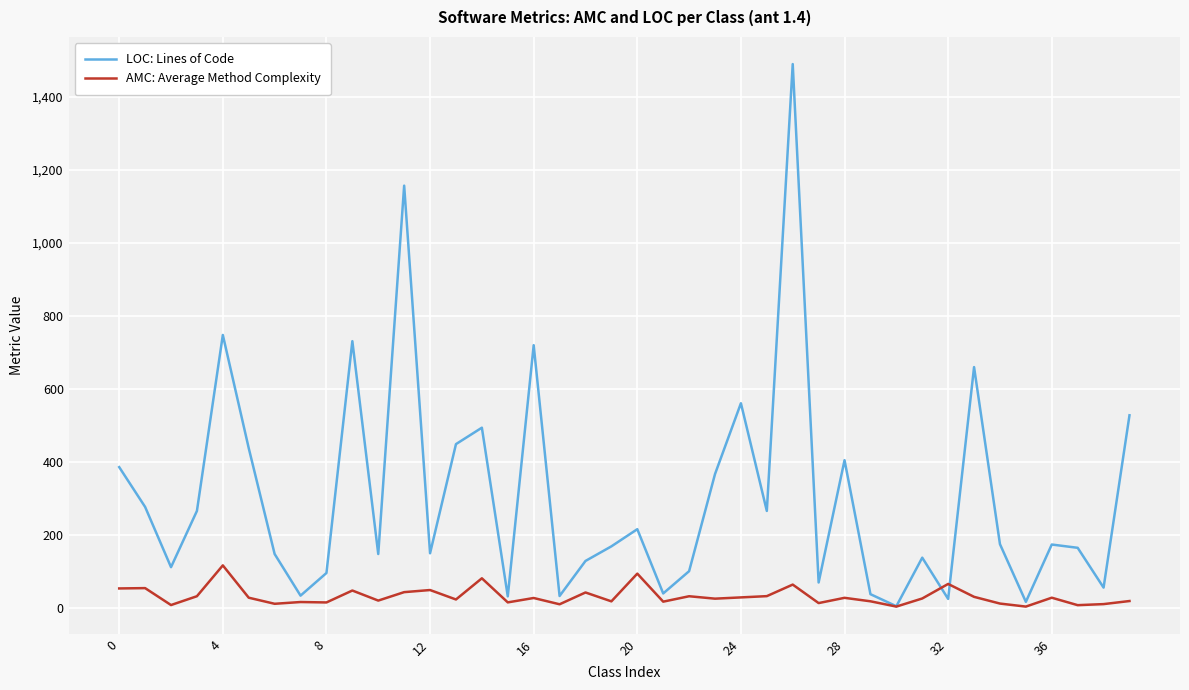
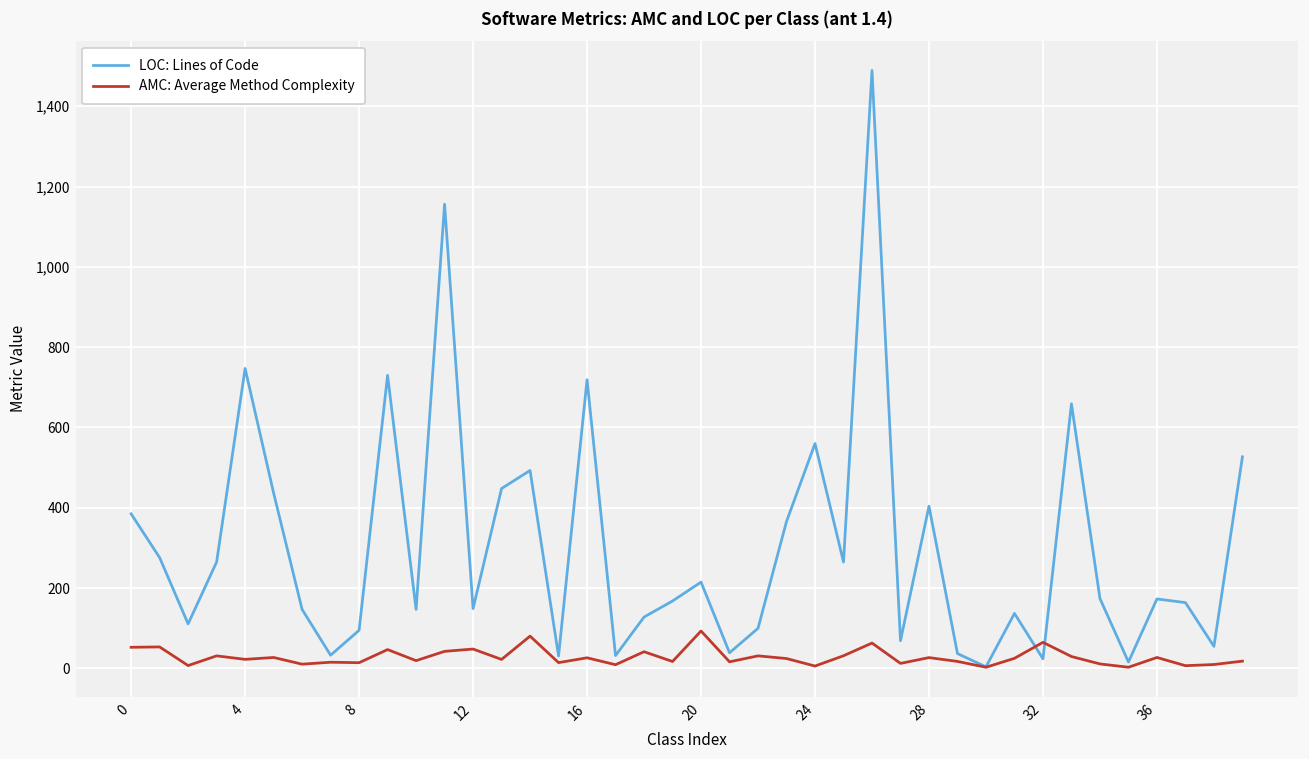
AMC: Average Method Complexity, 4: 120 -> 20
AMC: Average Method Complexity, 24: 30 -> 10
